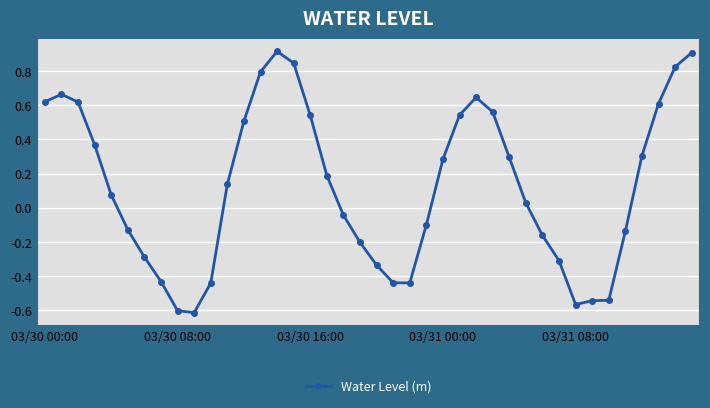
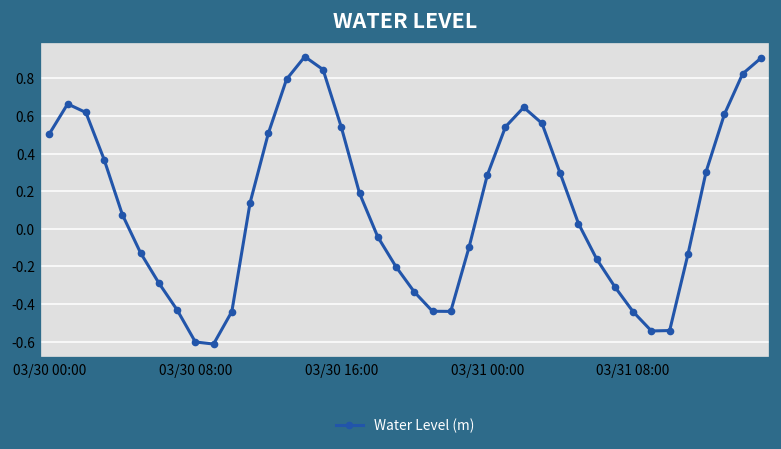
03/30 00:00: 0.62 -> 0.51
03/31 08:00: -0.57 -> -0.44
